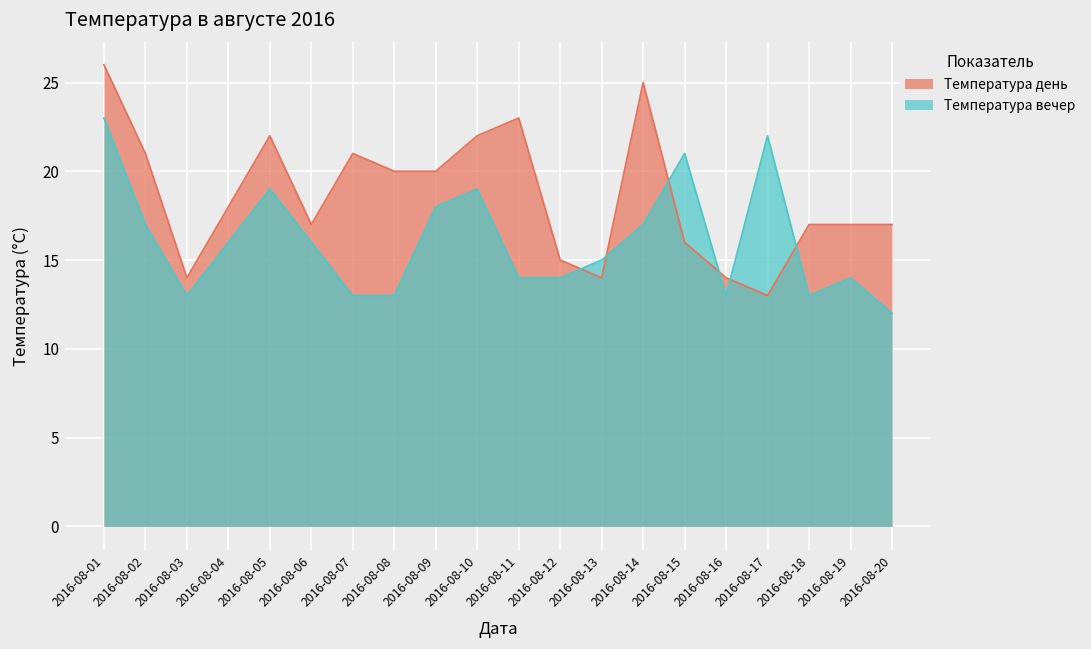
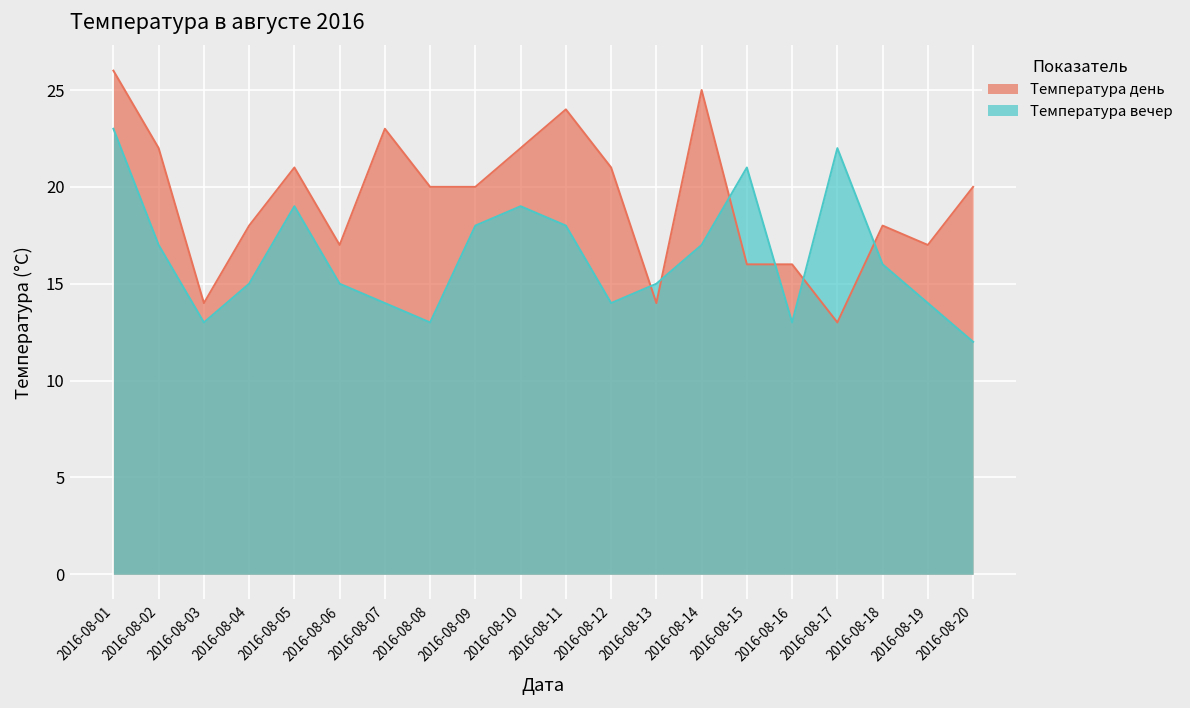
Температура день, 2016-08-02: 21 -> 22
Температура вечер, 2016-08-04: 16 -> 15
Температура день, 2016-08-05: 22 -> 21
Температура вечер, 2016-08-06: 16 -> 15
Температура день, 2016-08-07: 21 -> 23
Температура вечер, 2016-08-07: 13 -> 14
Температура день, 2016-08-11: 23 -> 24
Температура вечер, 2016-08-11: 14 -> 18
Температура день, 2016-08-12: 15 -> 21
Температура день, 2016-08-16: 14 -> 16
Температура день, 2016-08-18: 17 -> 18
Температура вечер, 2016-08-18: 13 -> 16
Температура день, 2016-08-20: 17 -> 20
